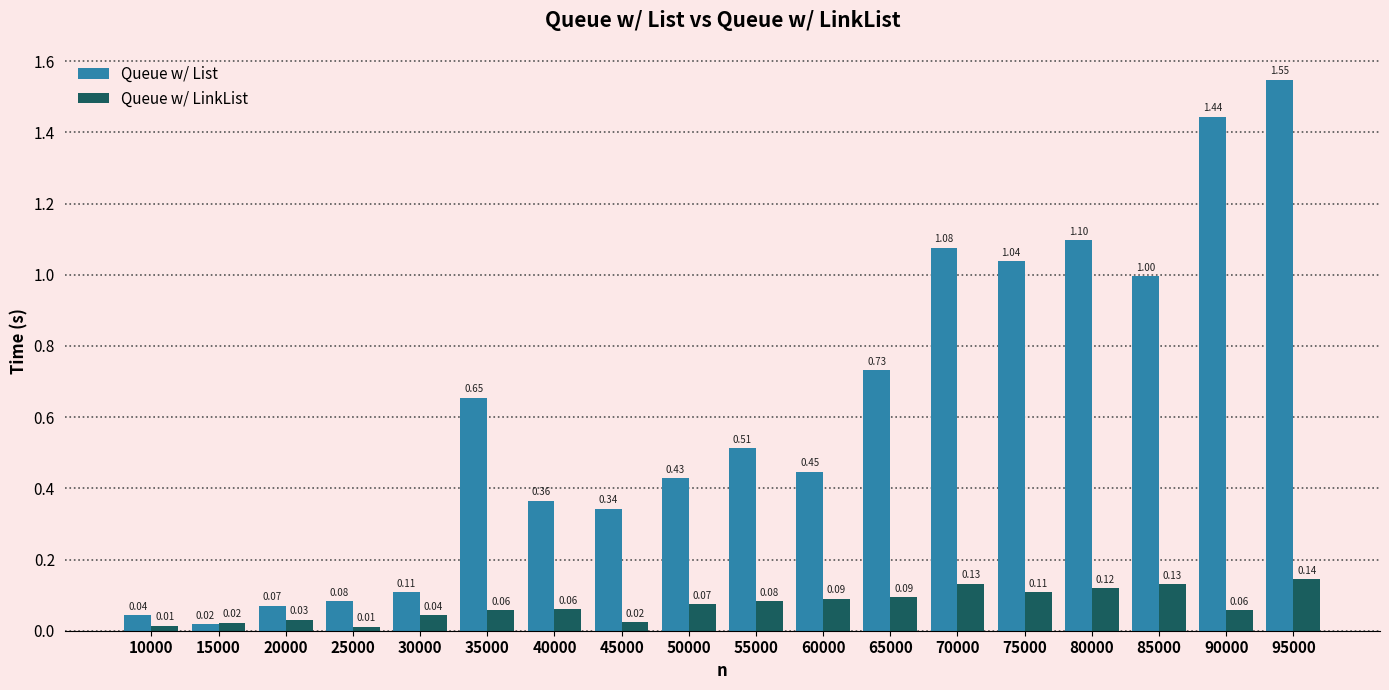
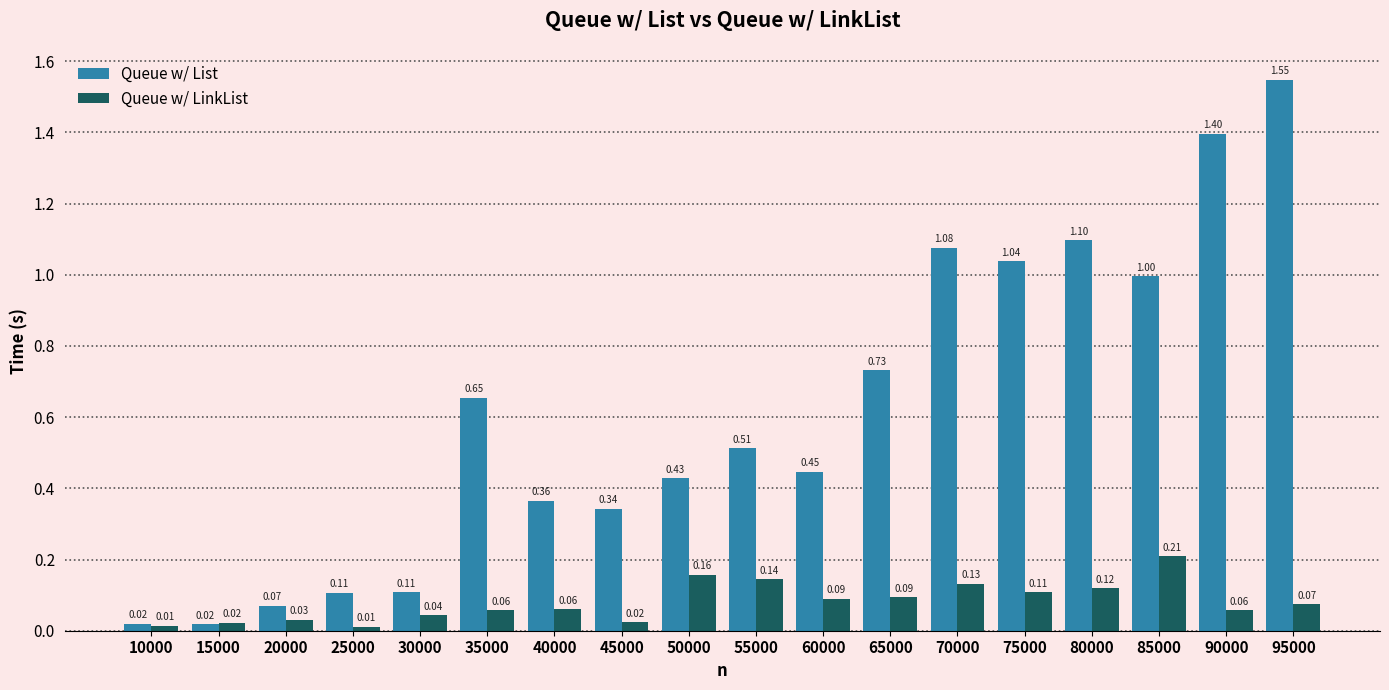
Queue w/ List, 10000: 0.04 -> 0.02
Queue w/ List, 25000: 0.08 -> 0.11
Queue w/ LinkList, 50000: 0.07 -> 0.16
Queue w/ LinkList, 55000: 0.08 -> 0.14
Queue w/ LinkList, 85000: 0.13 -> 0.21
Queue w/ List, 90000: 1.44 -> 1.40
Queue w/ LinkList, 95000: 0.14 -> 0.07
